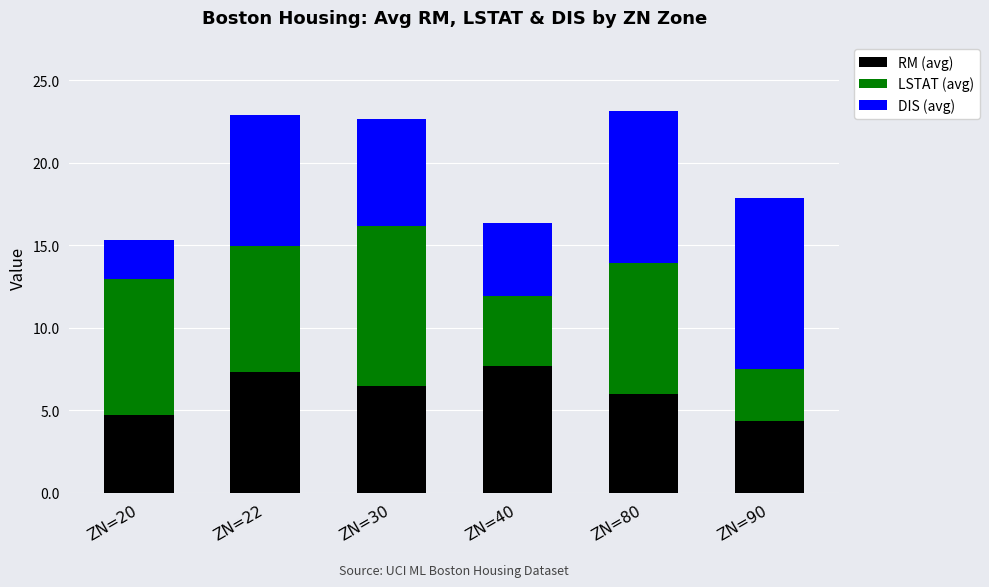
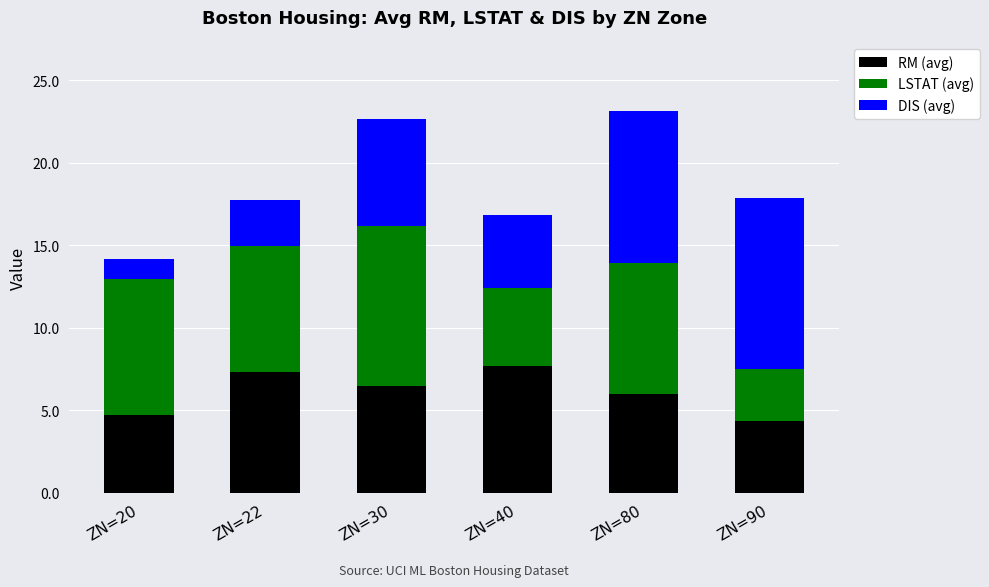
DIS (avg), ZN=20: 2.4 -> 1.2
DIS (avg), ZN=22: 7.9 -> 2.8
LSTAT (avg), ZN=40: 4.3 -> 4.8
